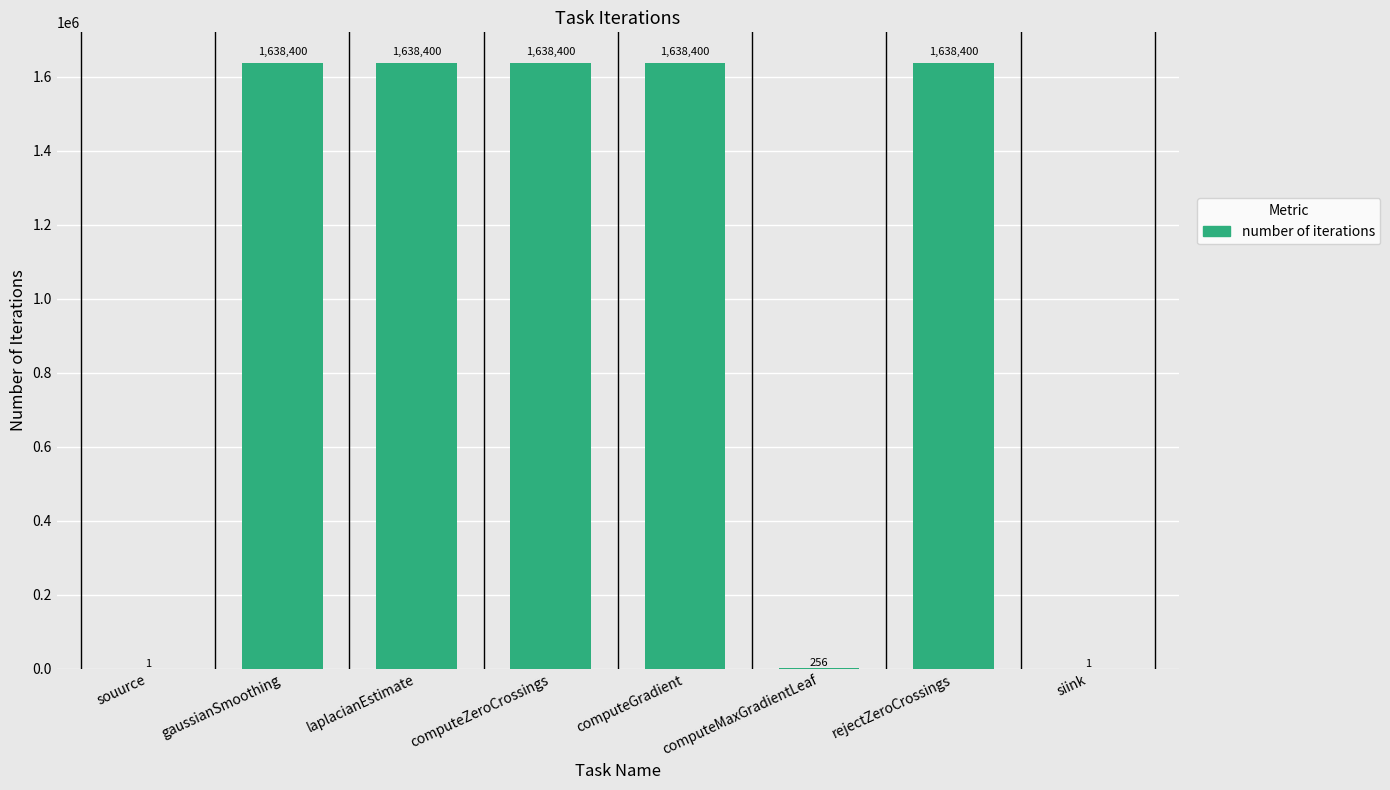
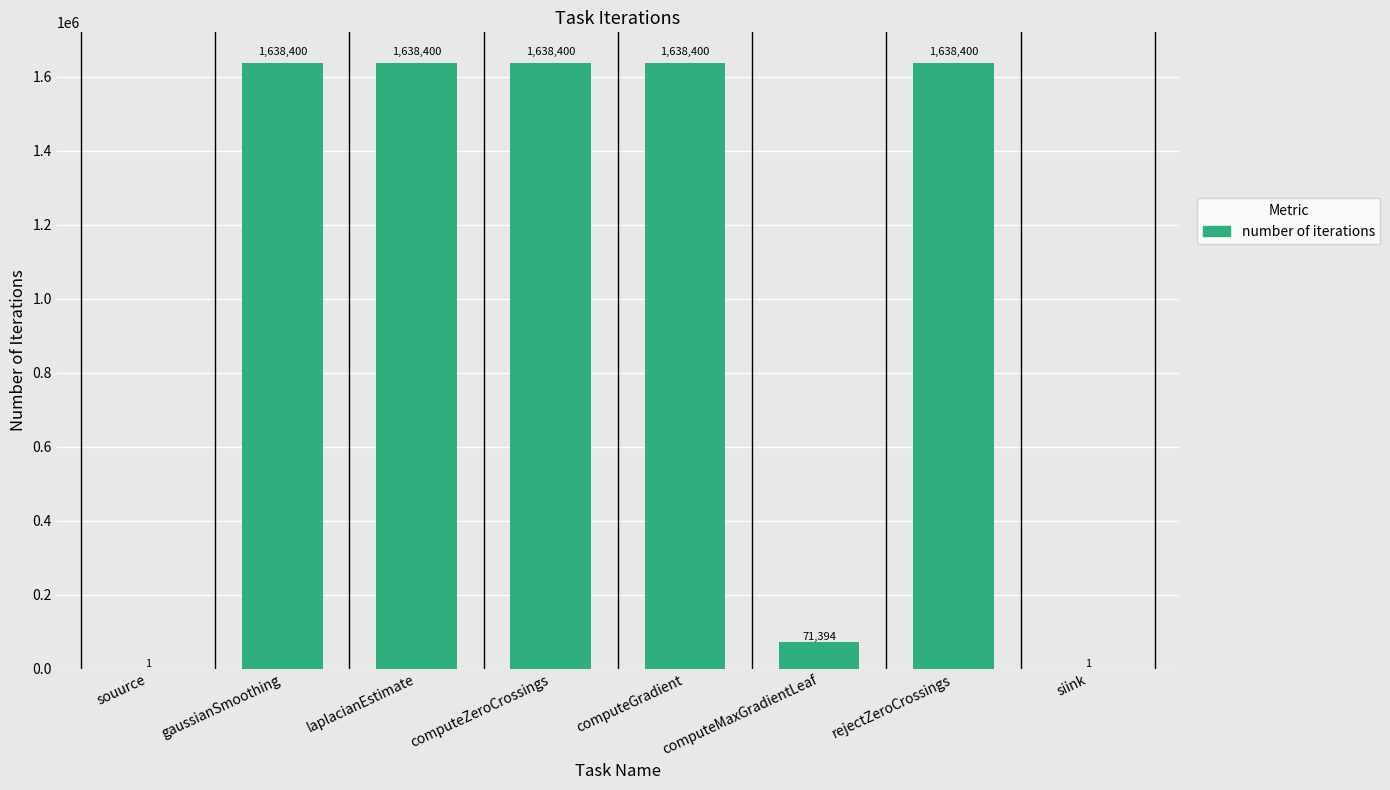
computeMaxGradientLeaf: 256 -> 71,394
